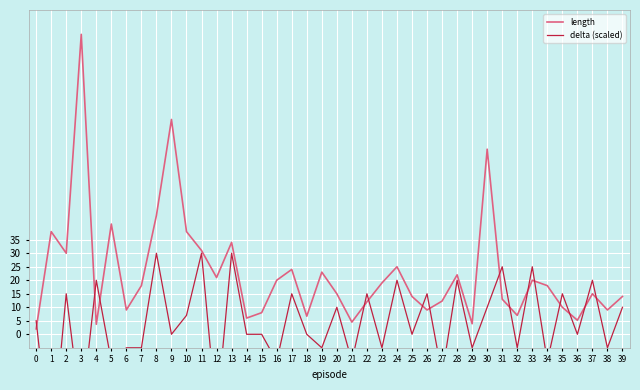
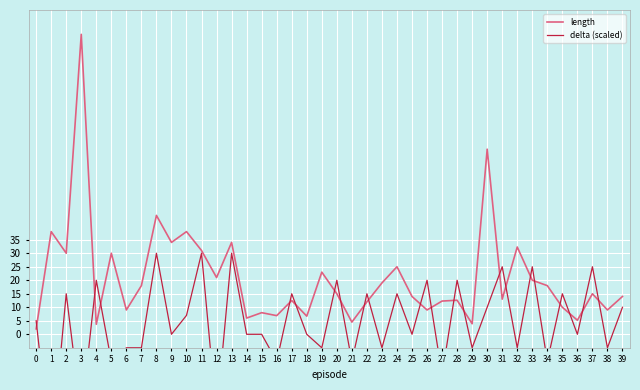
length, 5: 41 -> 30
length, 9: 80 -> 34
length, 16: 20 -> 7
length, 17: 24 -> 13
delta (scaled), 20: 10 -> 20
delta (scaled), 24: 20 -> 15
delta (scaled), 26: 15 -> 20
length, 28: 22 -> 13
length, 32: 7 -> 32
delta (scaled), 37: 20 -> 25
